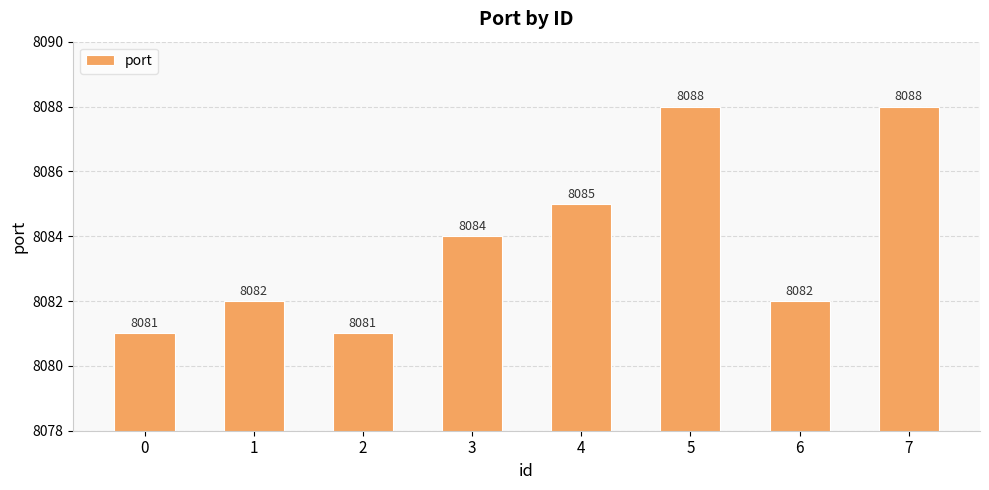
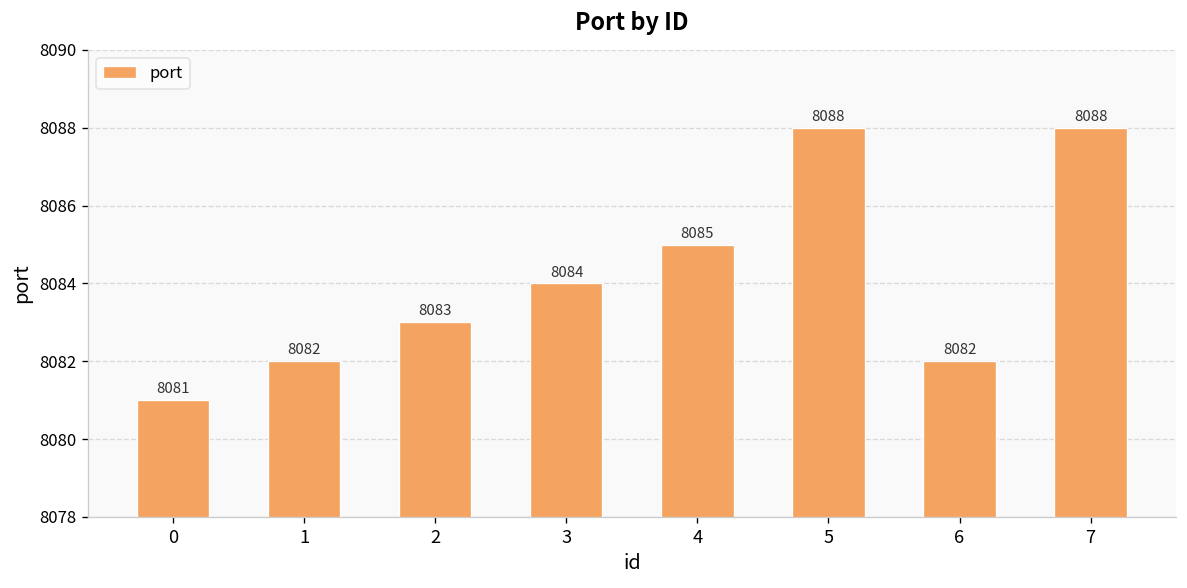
2: 8081 -> 8083
